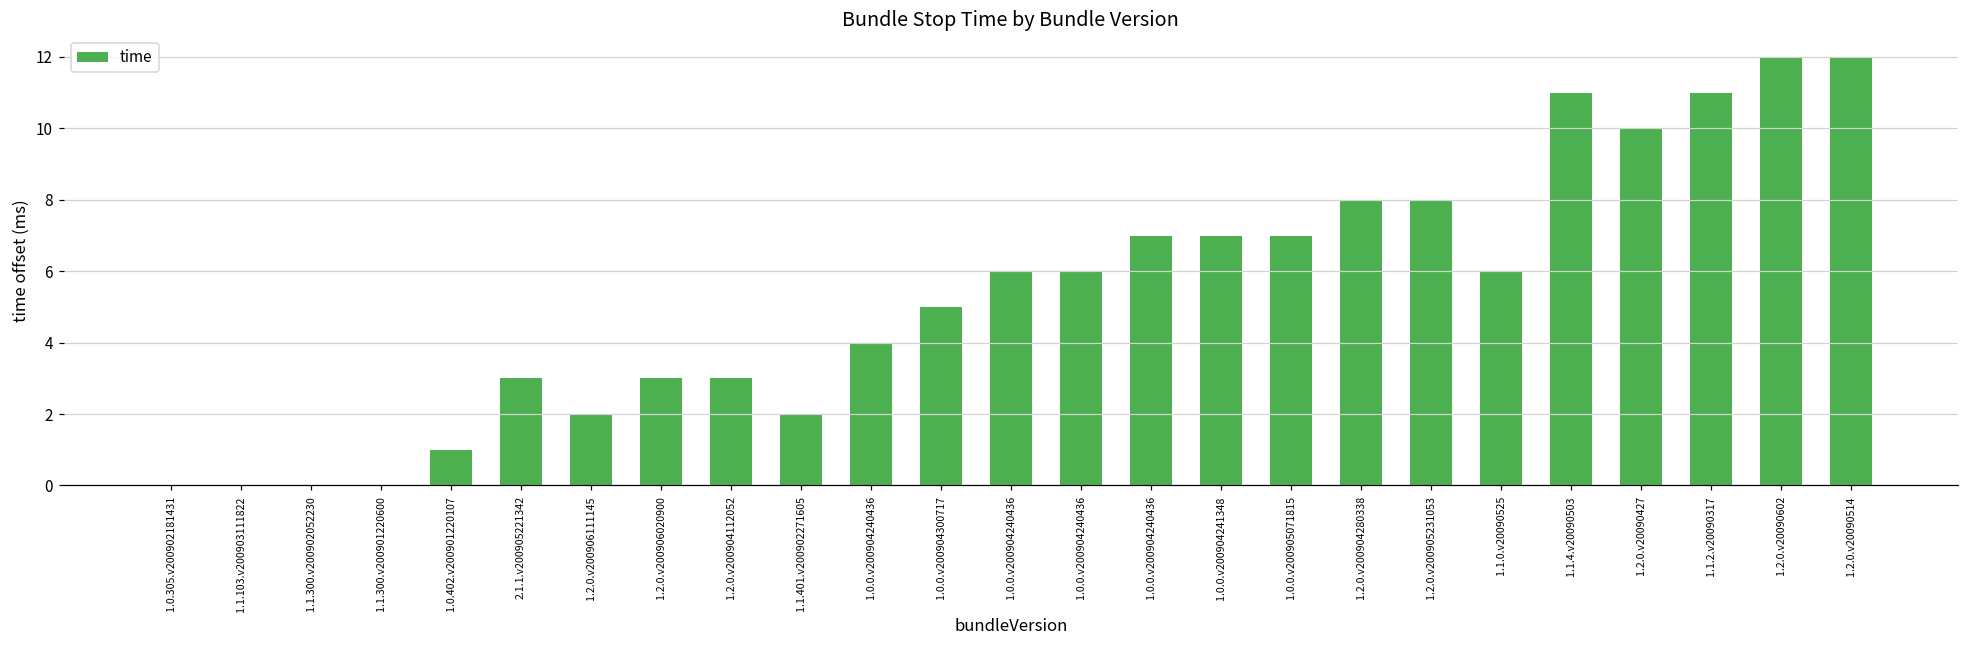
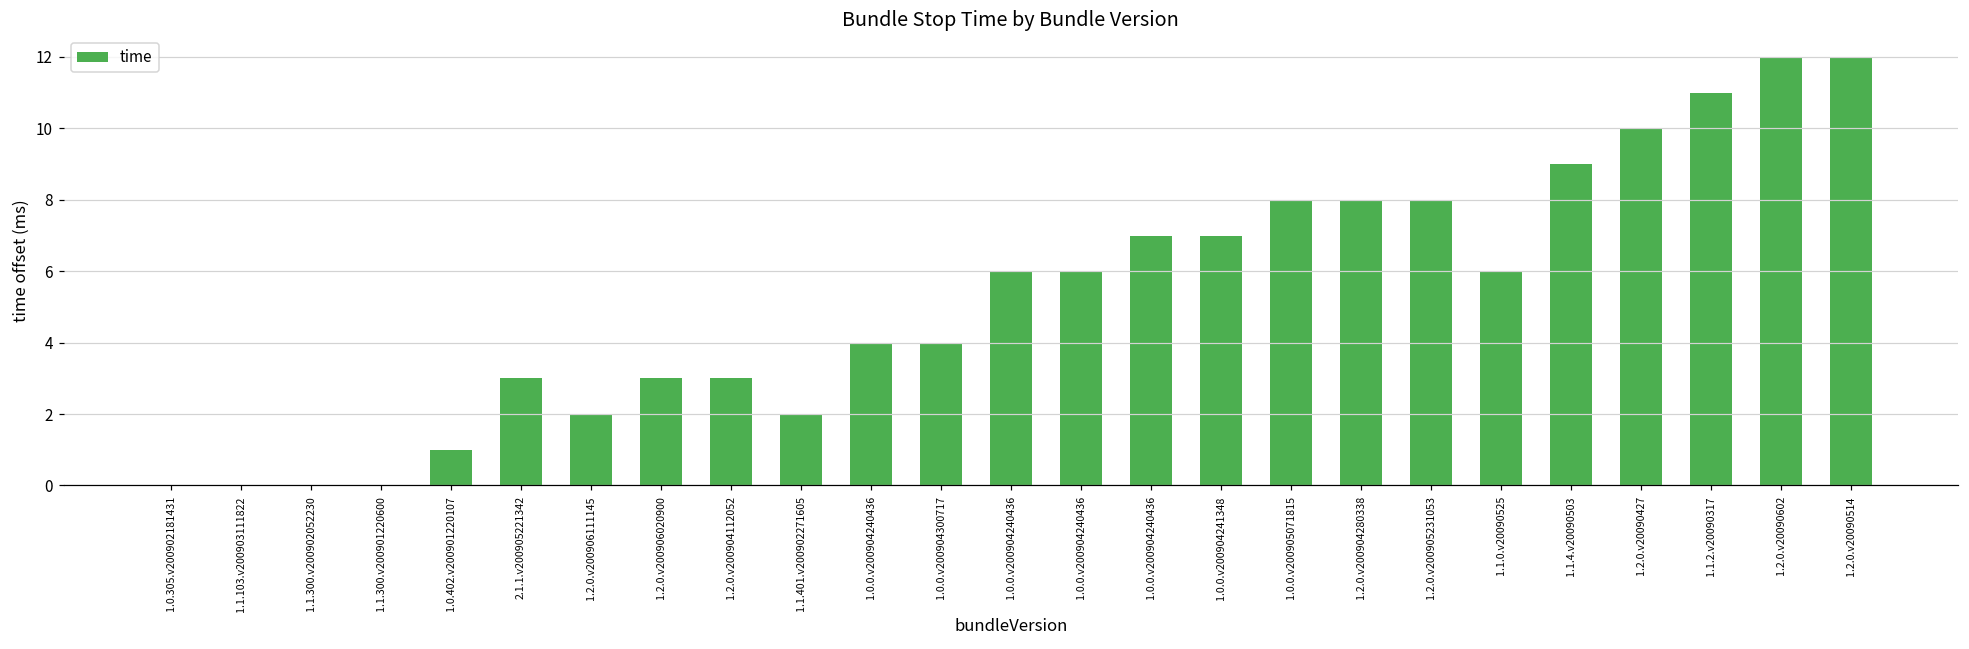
1.0.0.v200904300717: 5.0 -> 4.0
1.0.0.v200905071815: 7.0 -> 8.0
1.1.4.v20090503: 11.0 -> 9.0
